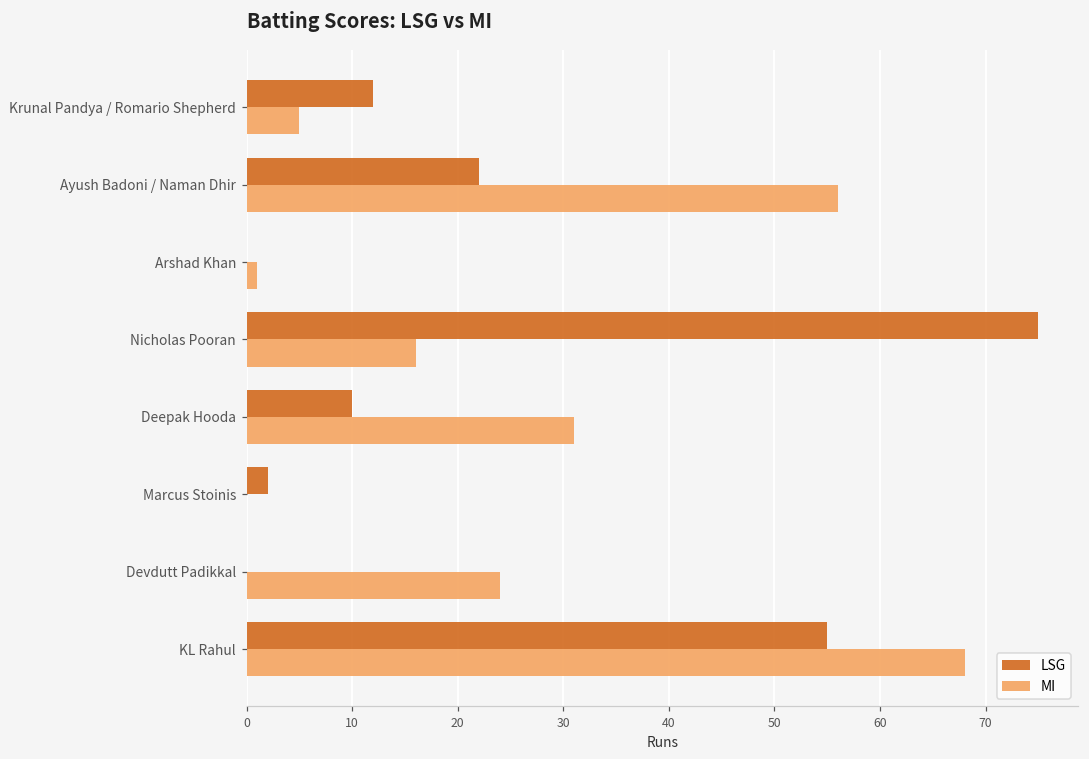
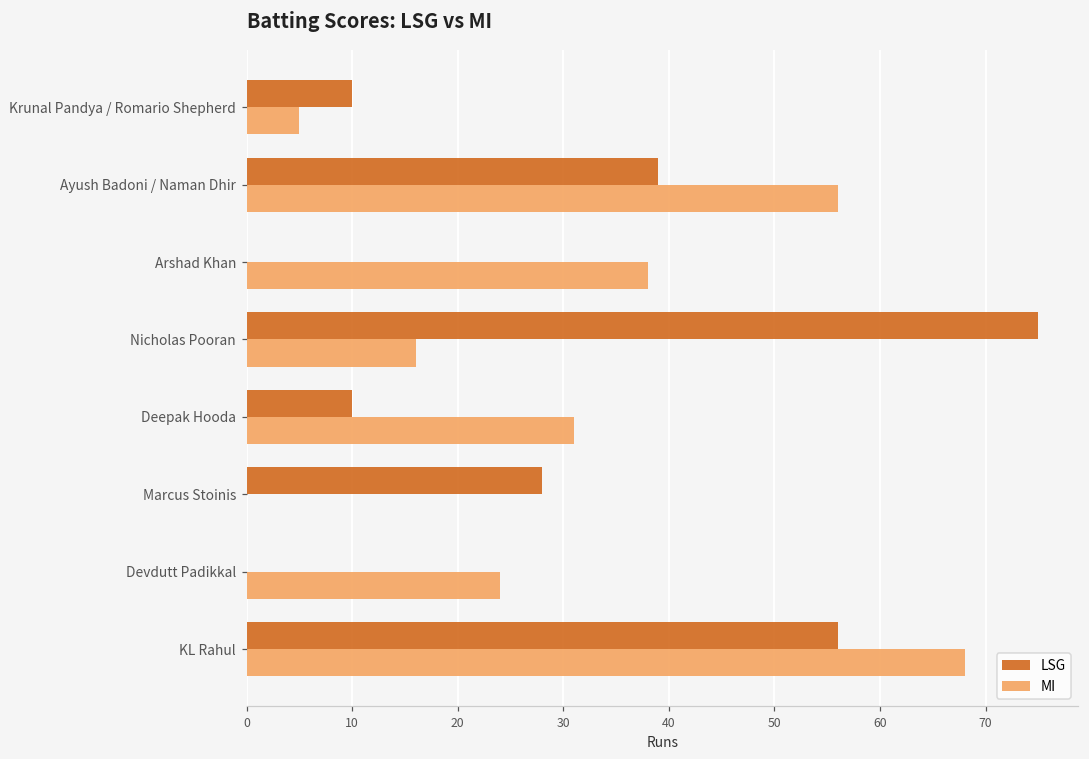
LSG, Krunal Pandya / Romario Shepherd: 12 -> 10
LSG, Ayush Badoni / Naman Dhir: 22 -> 39
MI, Arshad Khan: 1 -> 38
LSG, Marcus Stoinis: 2 -> 28
LSG, KL Rahul: 55 -> 56
